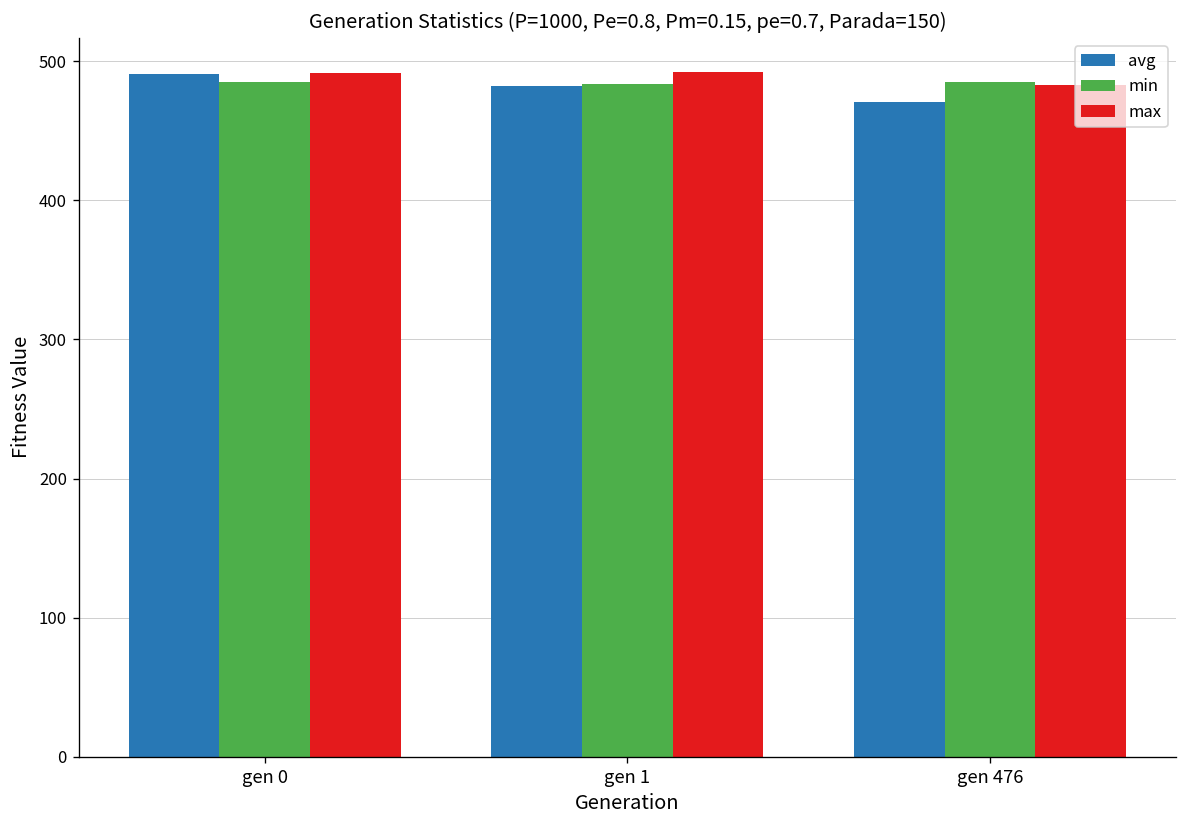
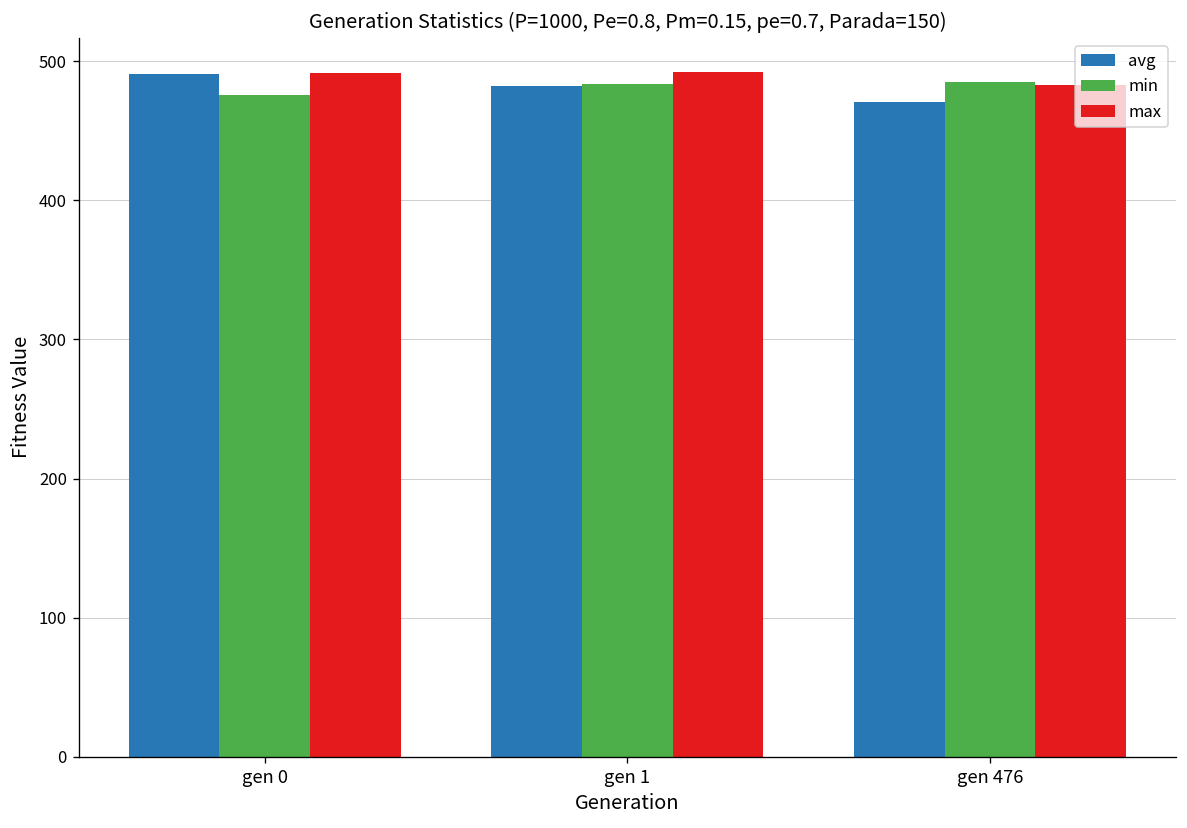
min, gen 0: 485 -> 475
